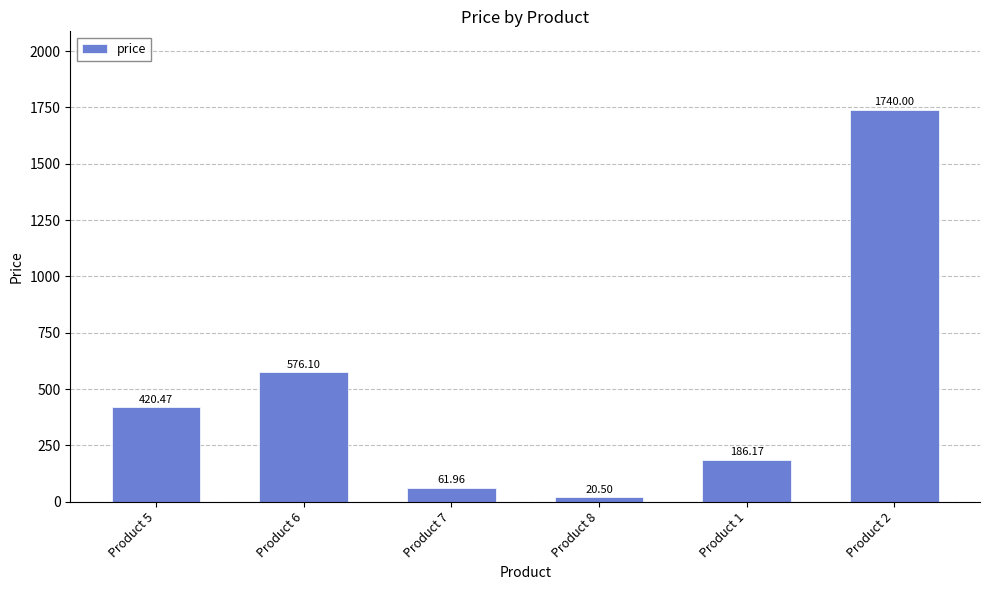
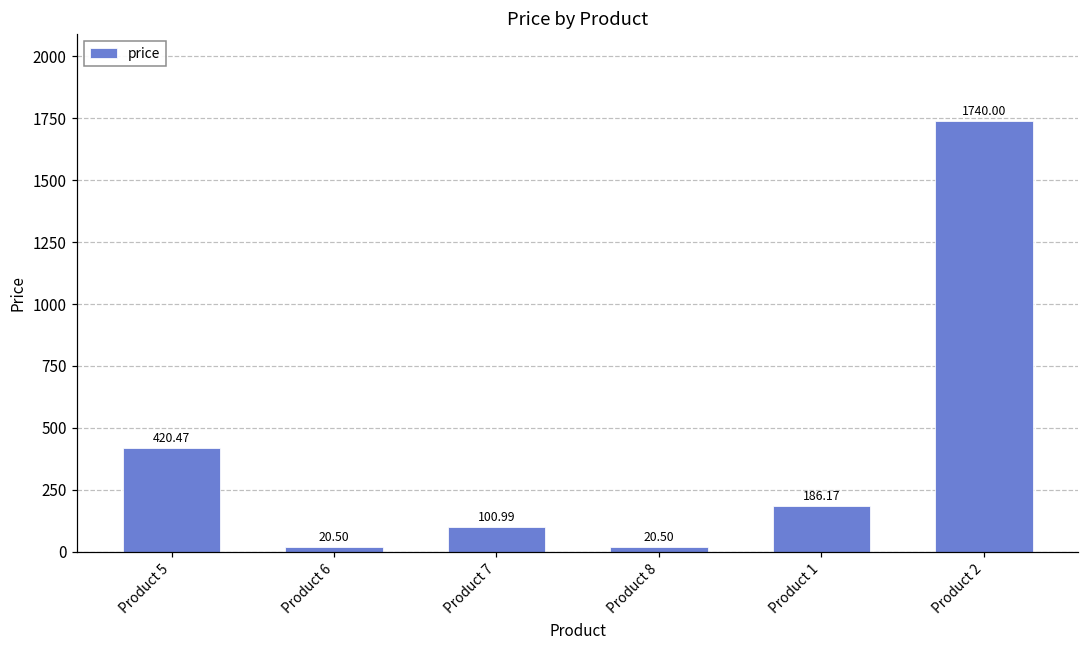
Product 6: 576.10 -> 20.50
Product 7: 61.96 -> 100.99
